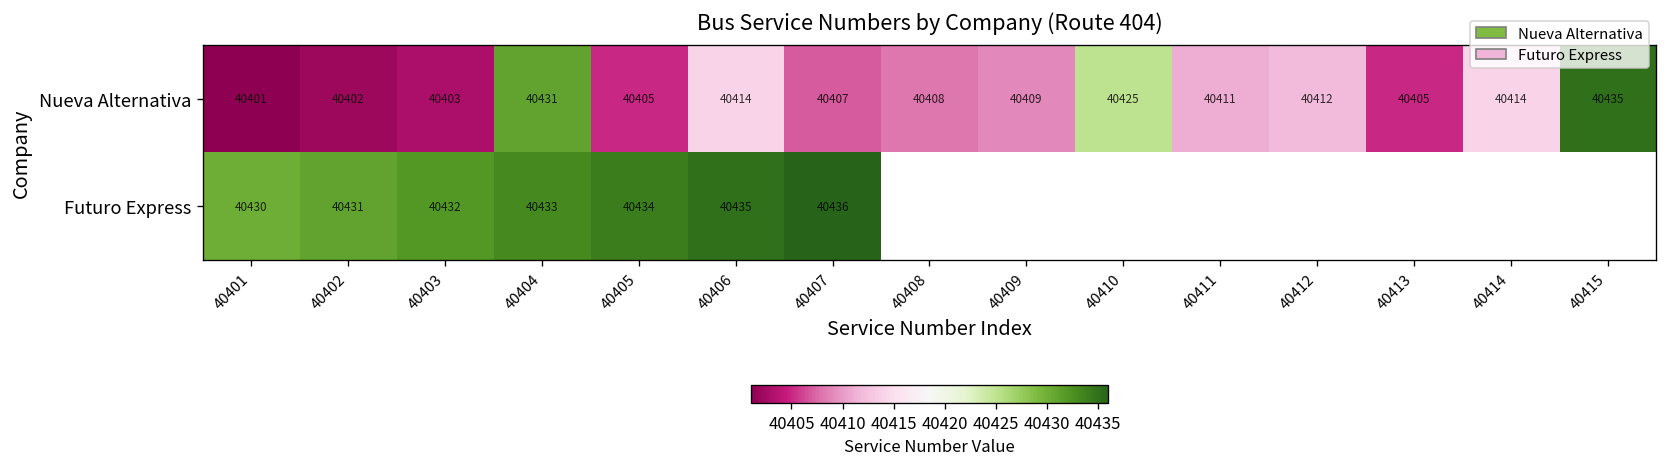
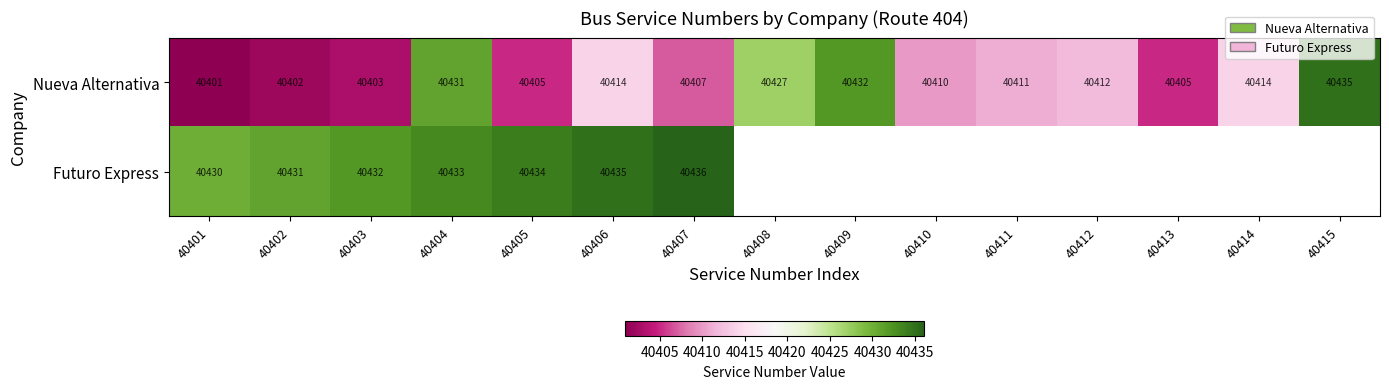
Nueva Alternativa, 40408: 40408 -> 40427
Nueva Alternativa, 40409: 40409 -> 40432
Nueva Alternativa, 40410: 40425 -> 40410
